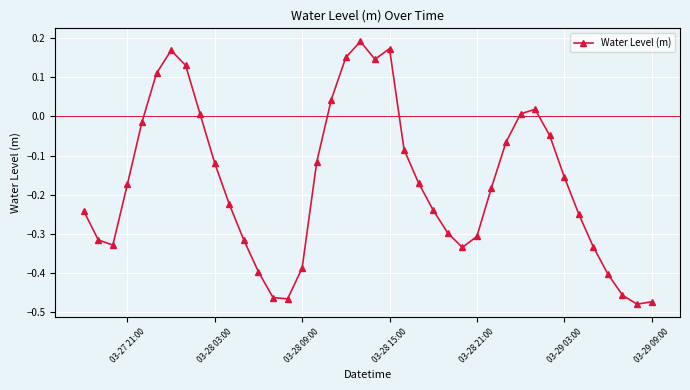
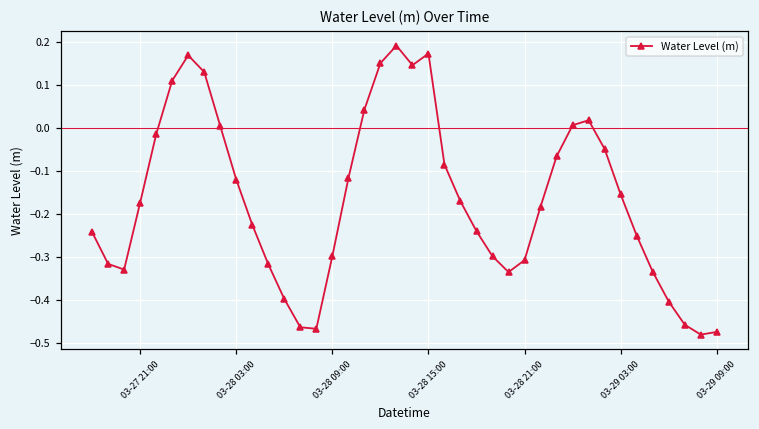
03-28 09:00: -0.39 -> -0.30
